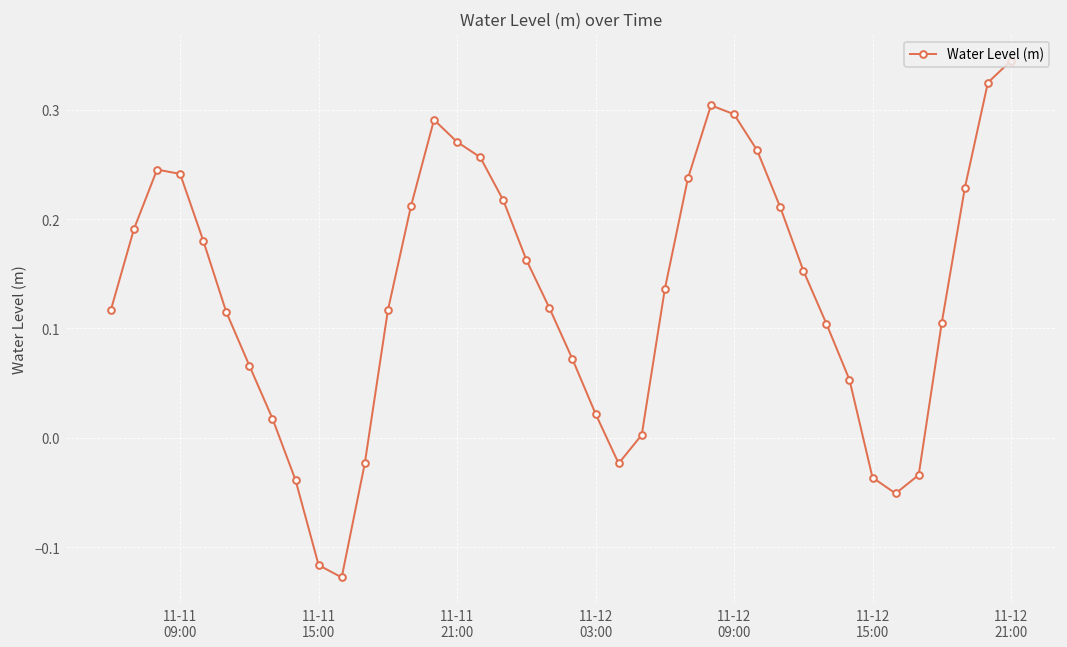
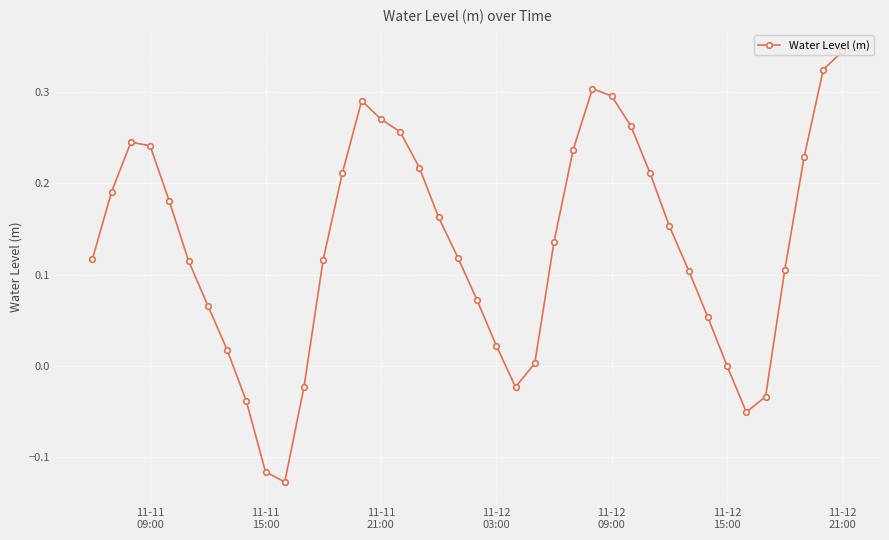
11-12 15:00: -0.04 -> 0.00
